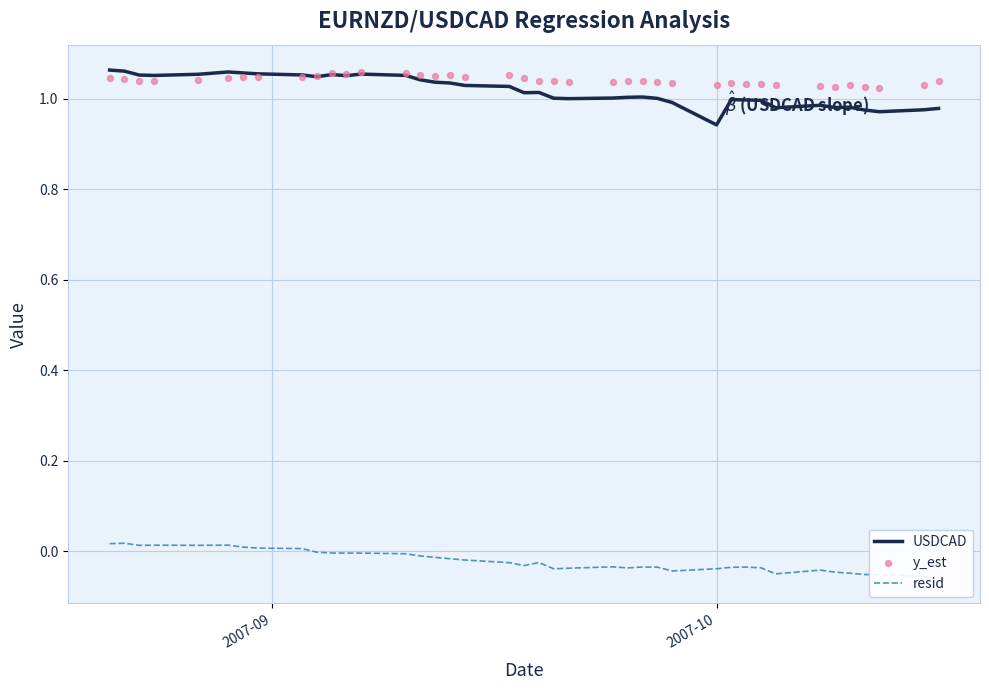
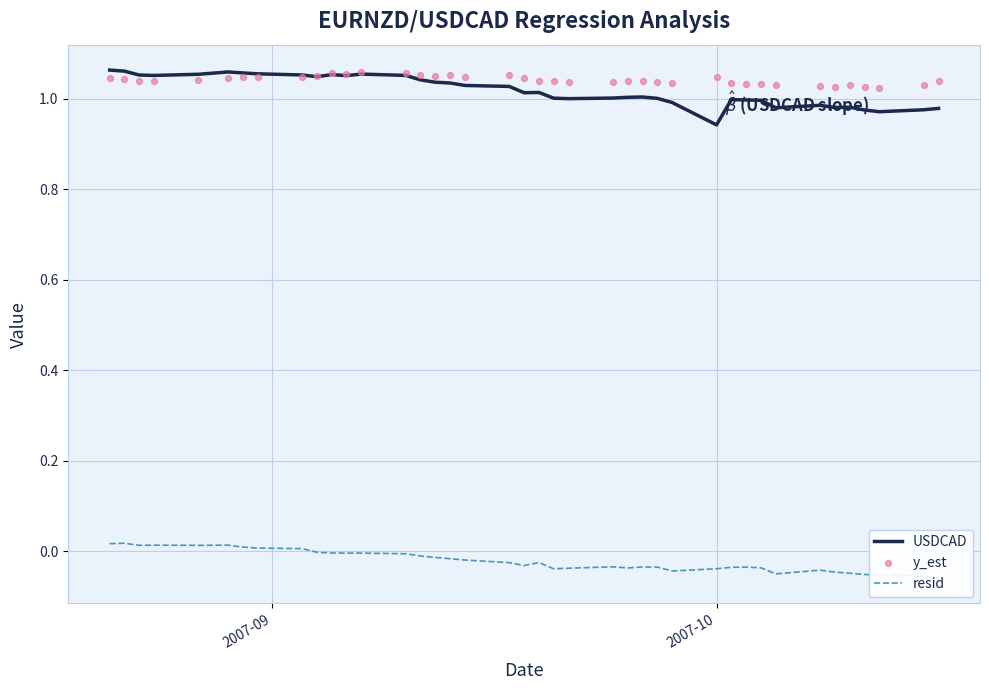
y_est, 2007-10: 1.03 -> 1.05
